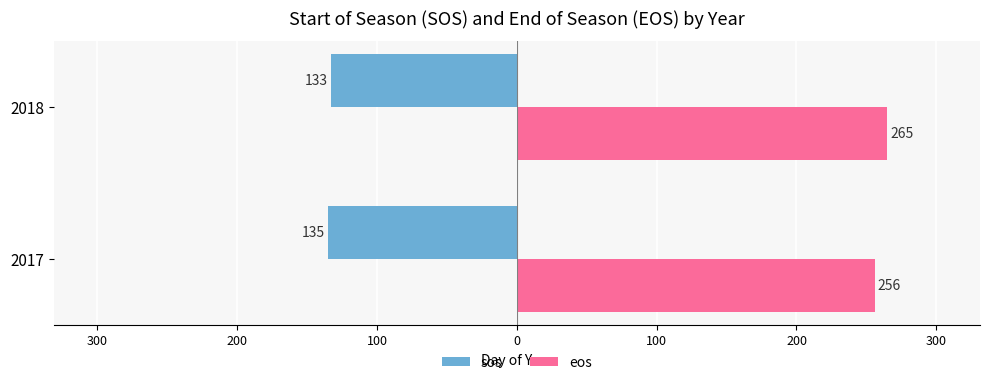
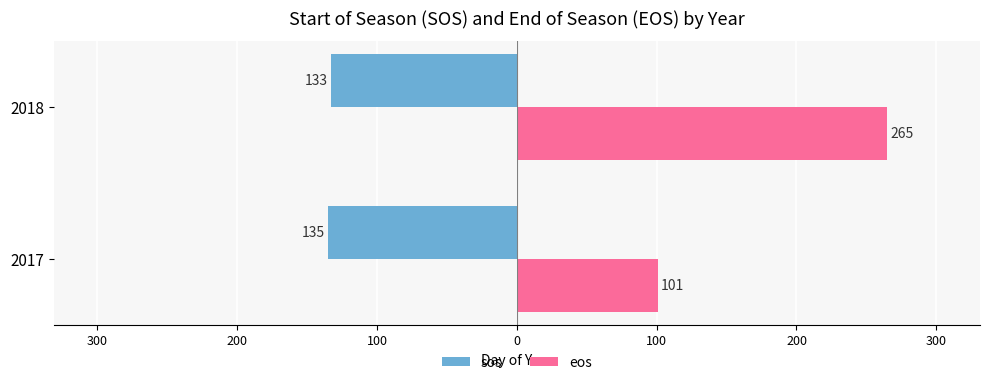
eos, 2017: 256 -> 101
